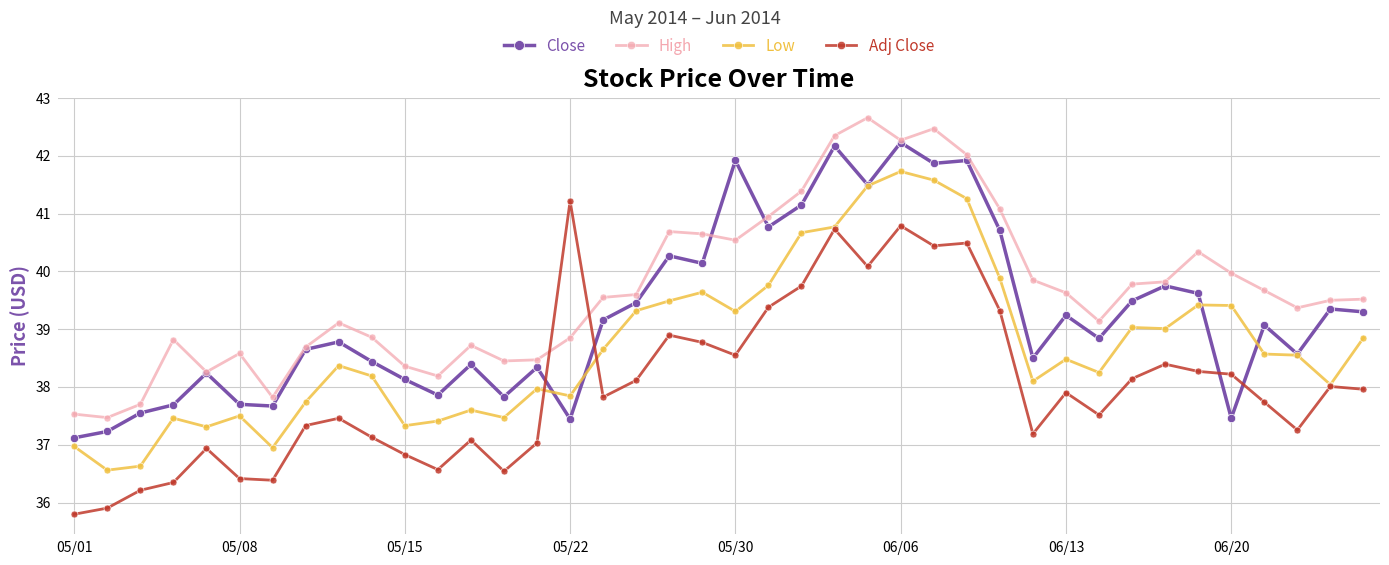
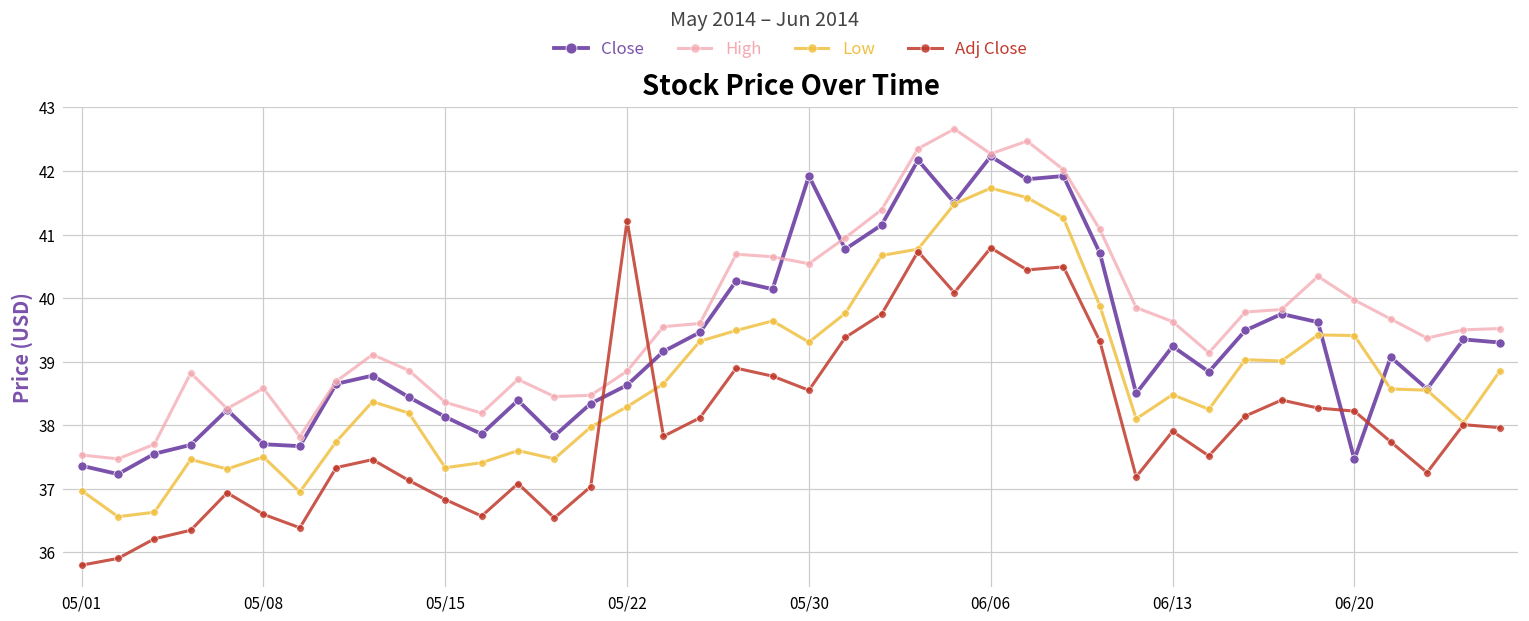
Close, 05/01: 37.1 -> 37.4
Adj Close, 05/08: 36.4 -> 36.6
Close, 05/22: 37.4 -> 38.6
Low, 05/22: 37.8 -> 38.3
